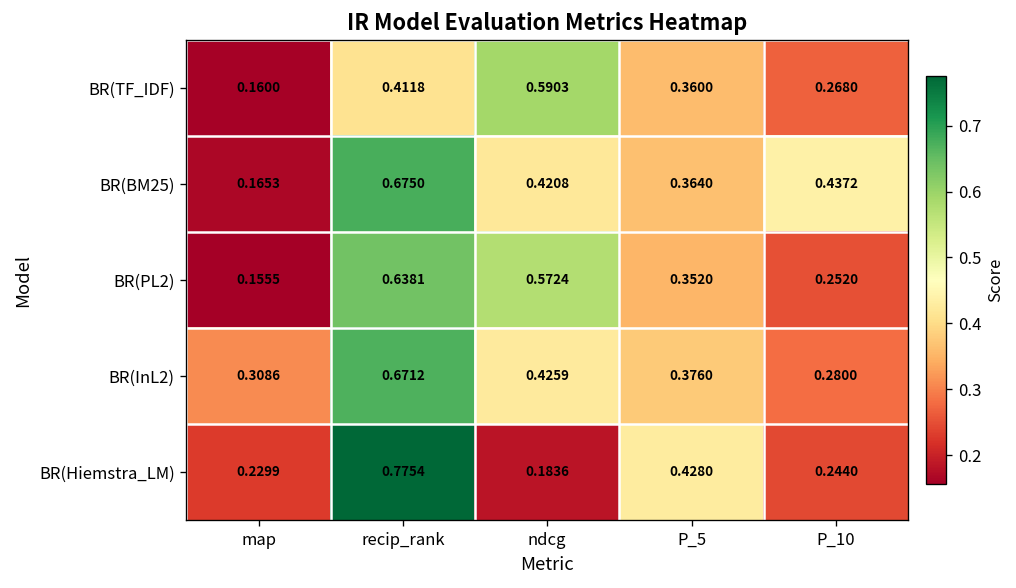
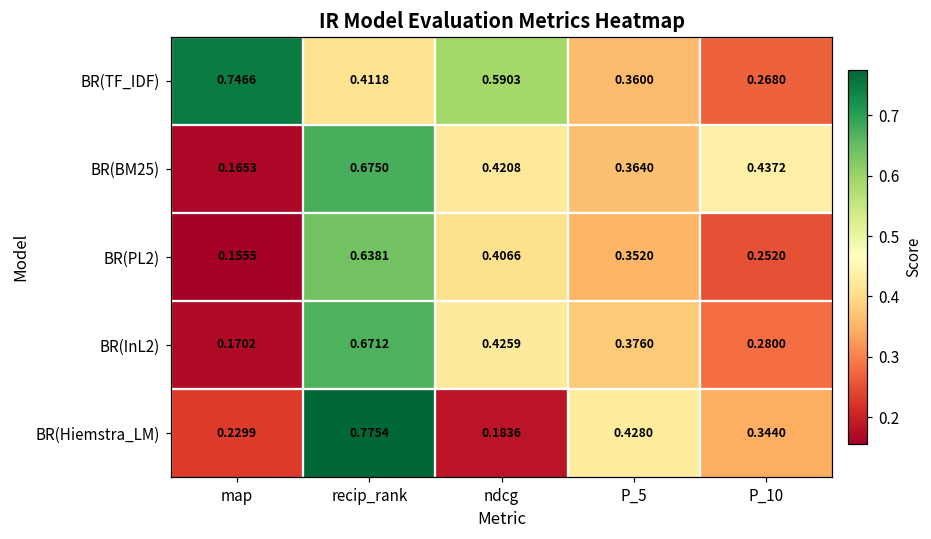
BR(TF_IDF), map: 0.1600 -> 0.7466
BR(PL2), ndcg: 0.5724 -> 0.4066
BR(InL2), map: 0.3086 -> 0.1702
BR(Hiemstra_LM), P_10: 0.2440 -> 0.3440
